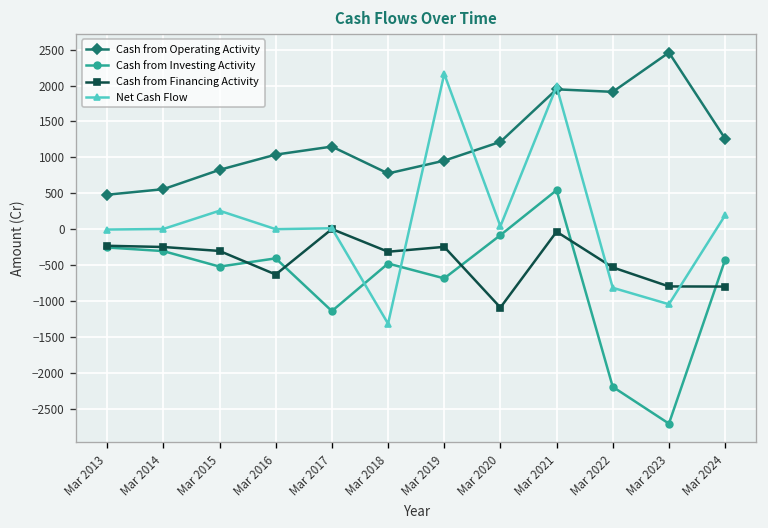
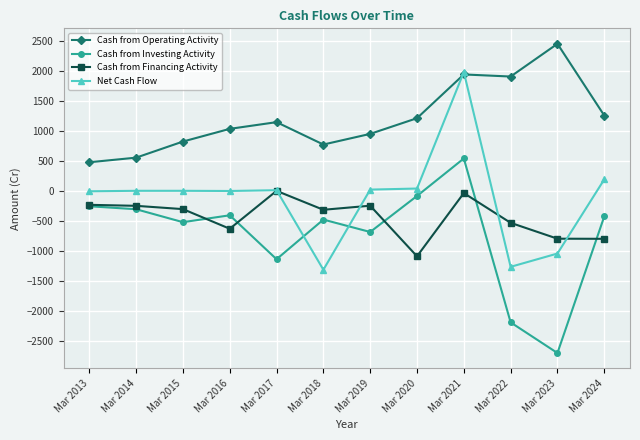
Net Cash Flow, Mar 2015: 300 -> 0
Net Cash Flow, Mar 2019: 2200 -> 0
Net Cash Flow, Mar 2022: -800 -> -1300
